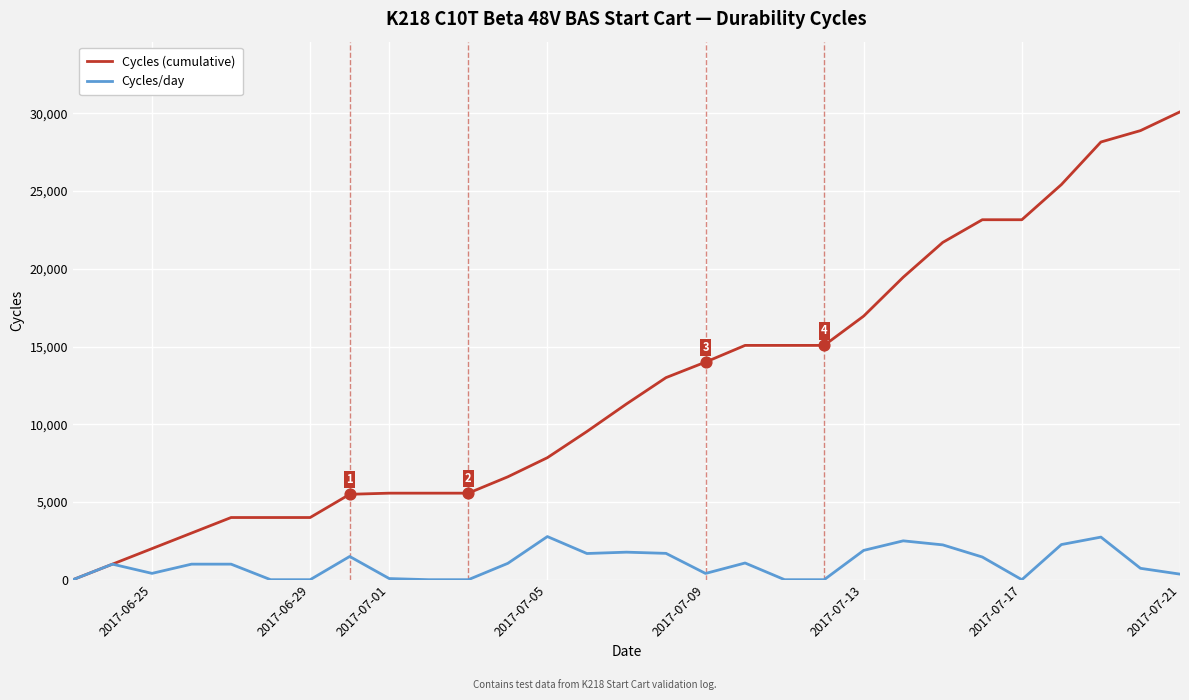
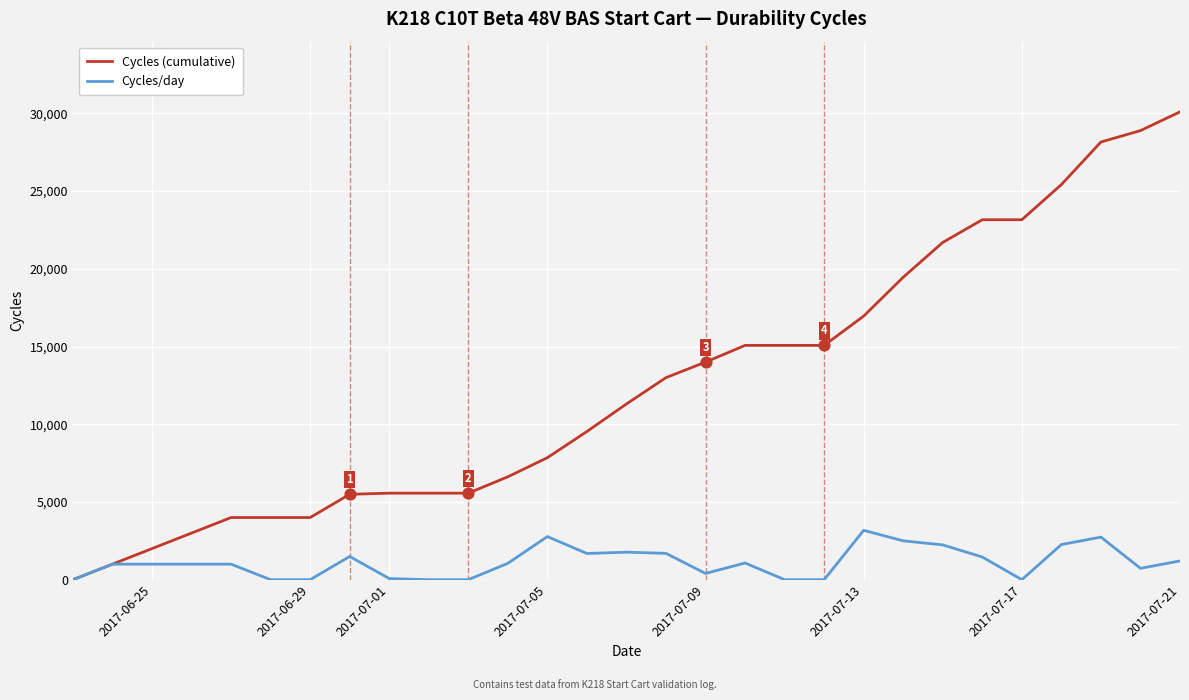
Cycles/day, 2017-06-25: 400 -> 1,000
Cycles/day, 2017-07-13: 1,900 -> 3,200
Cycles/day, 2017-07-21: 400 -> 1,200
